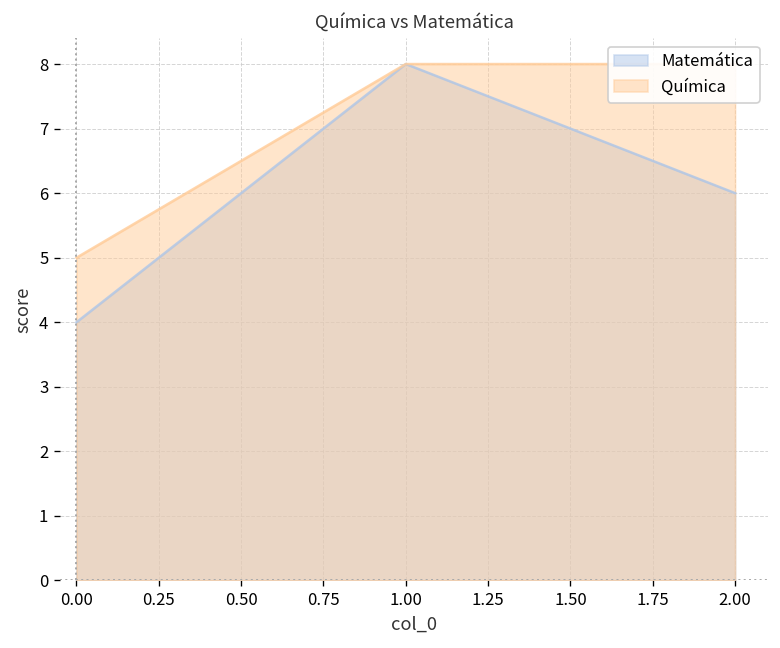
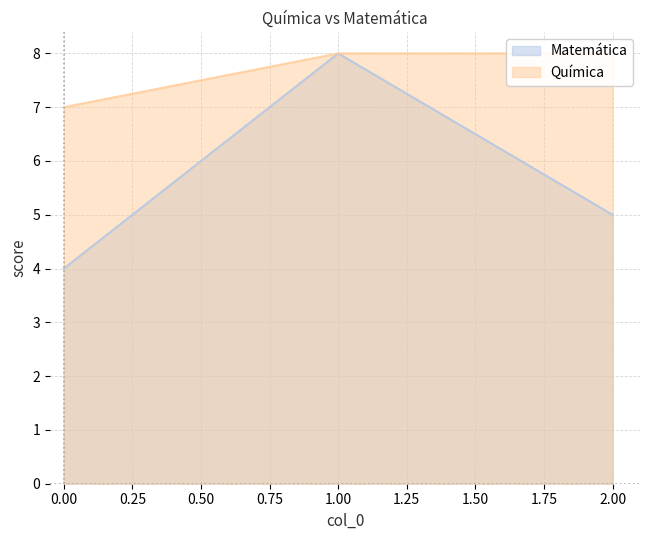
Química, 0.00: 5 -> 7
Matemática, 2.00: 6 -> 5
